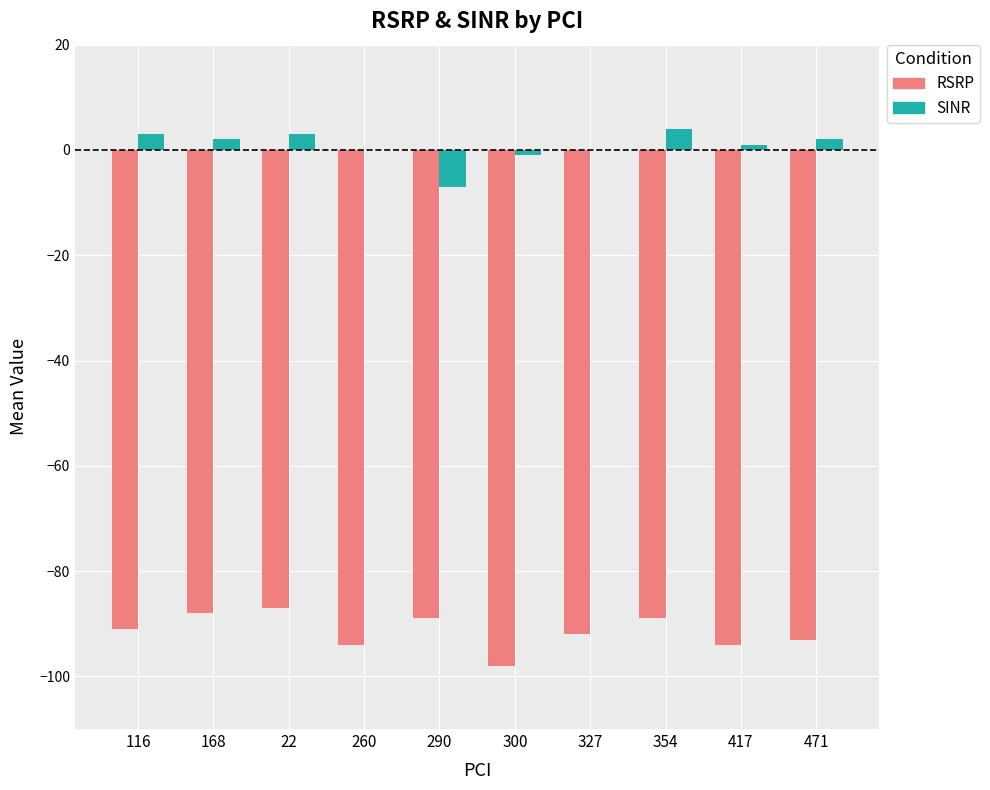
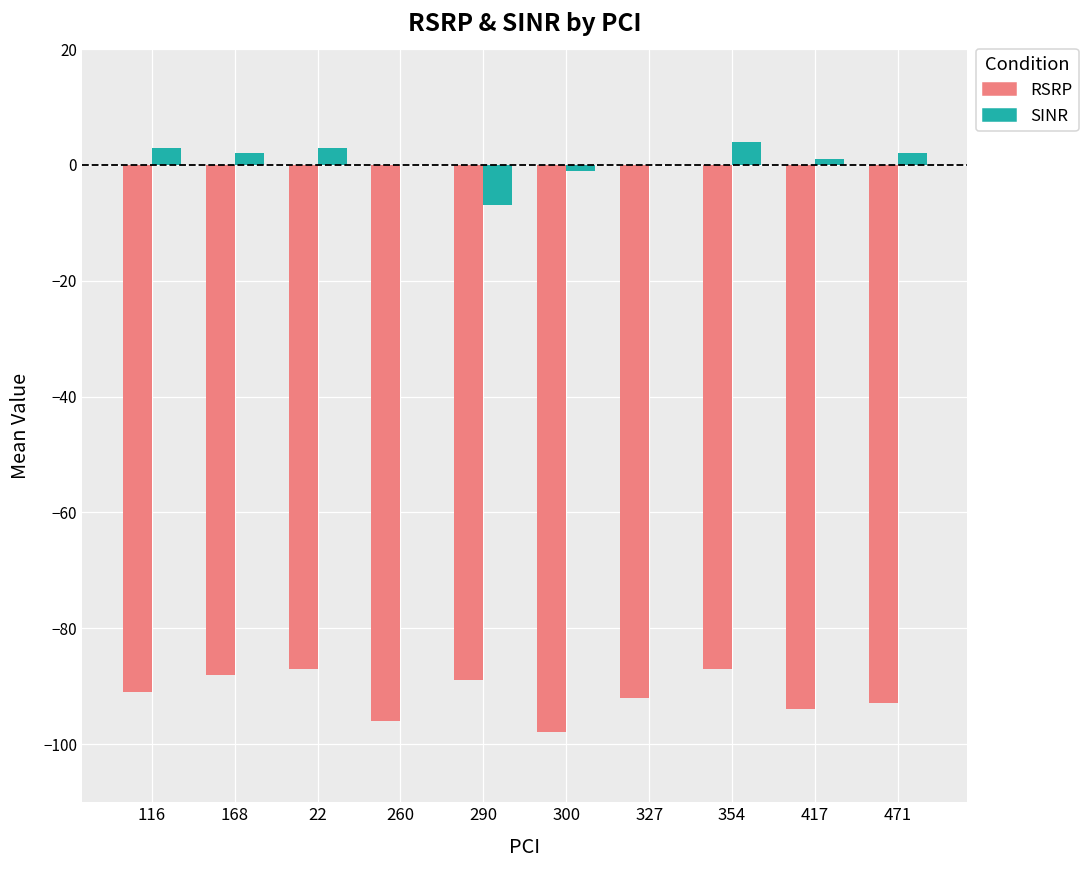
RSRP, 260: -94 -> -96
RSRP, 354: -89 -> -87
